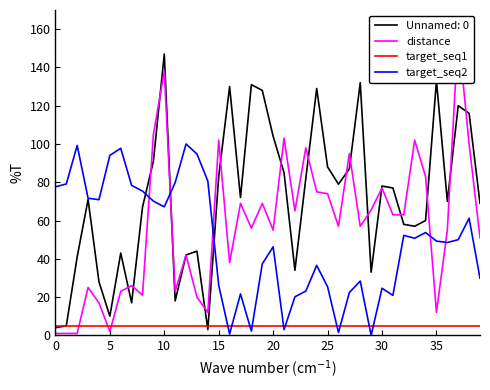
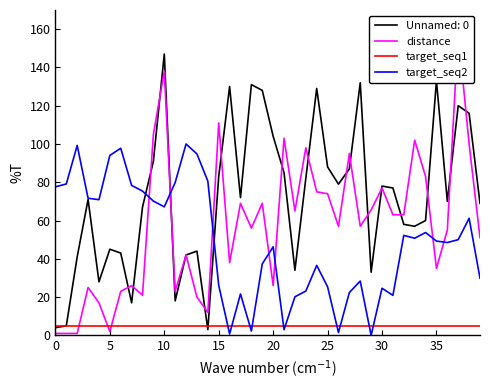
Unnamed: 0, 5: 10 -> 45
distance, 15: 102 -> 111
distance, 20: 55 -> 26
distance, 35: 12 -> 35
